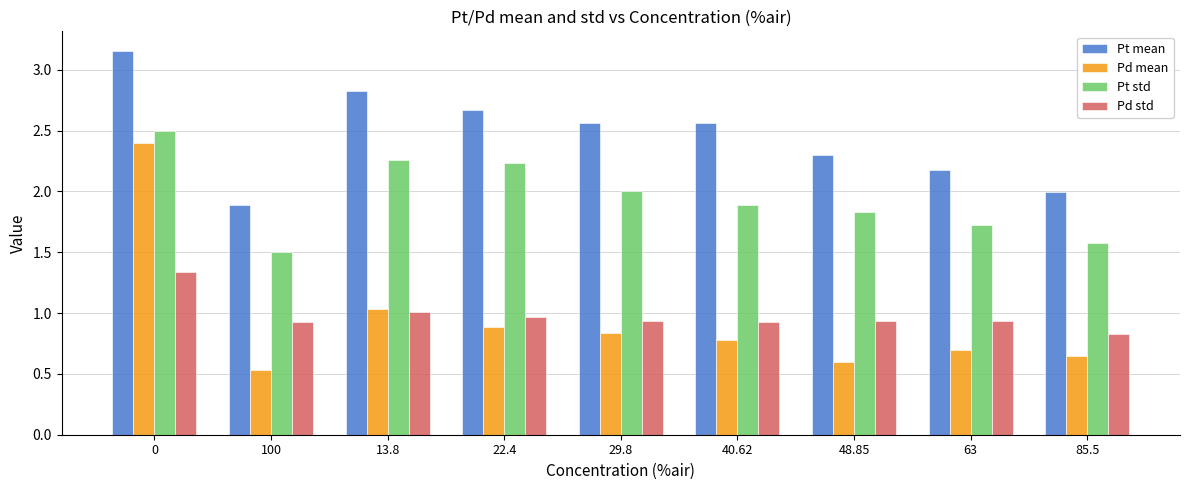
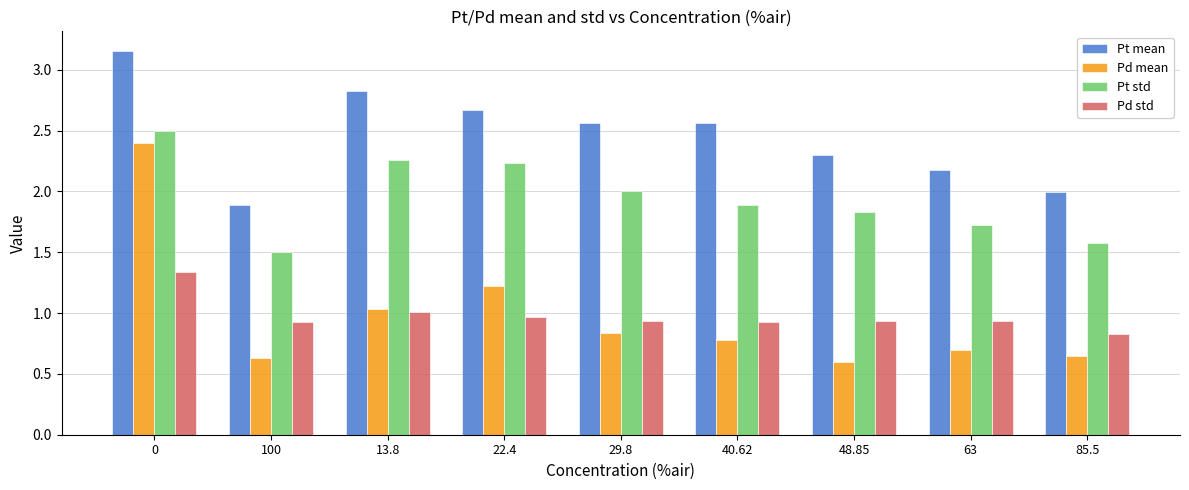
Pd mean, 100: 0.53 -> 0.63
Pd mean, 22.4: 0.88 -> 1.22
